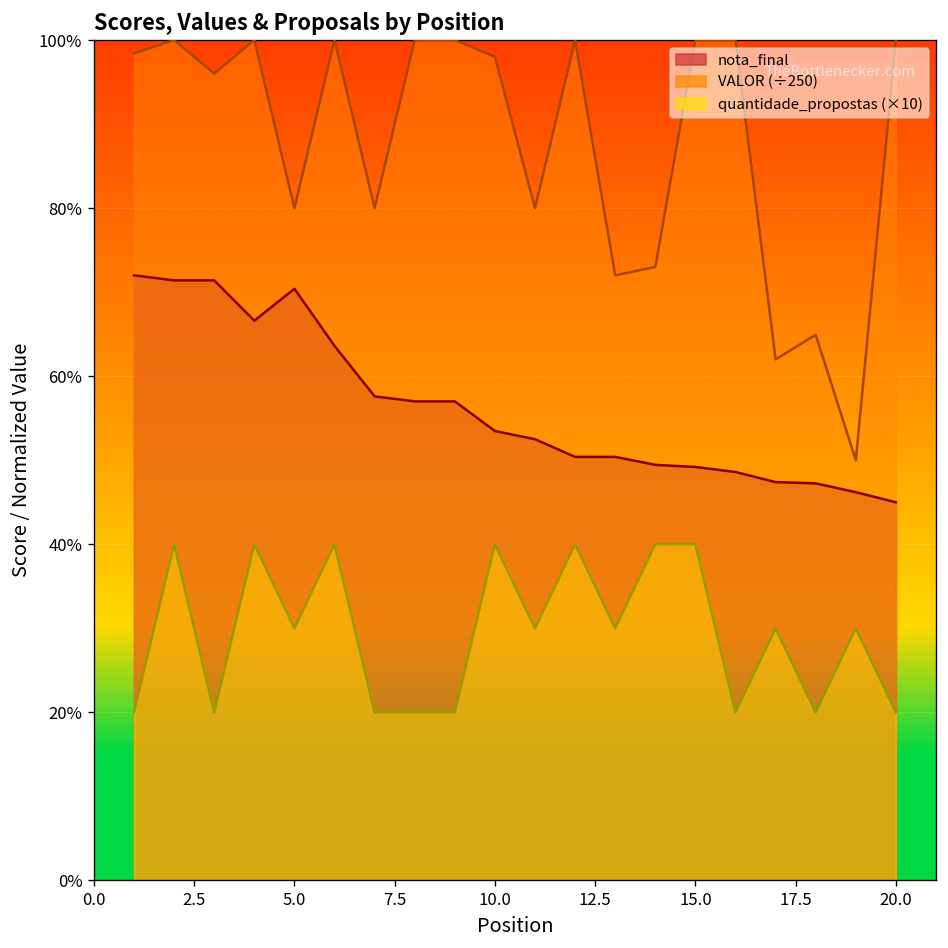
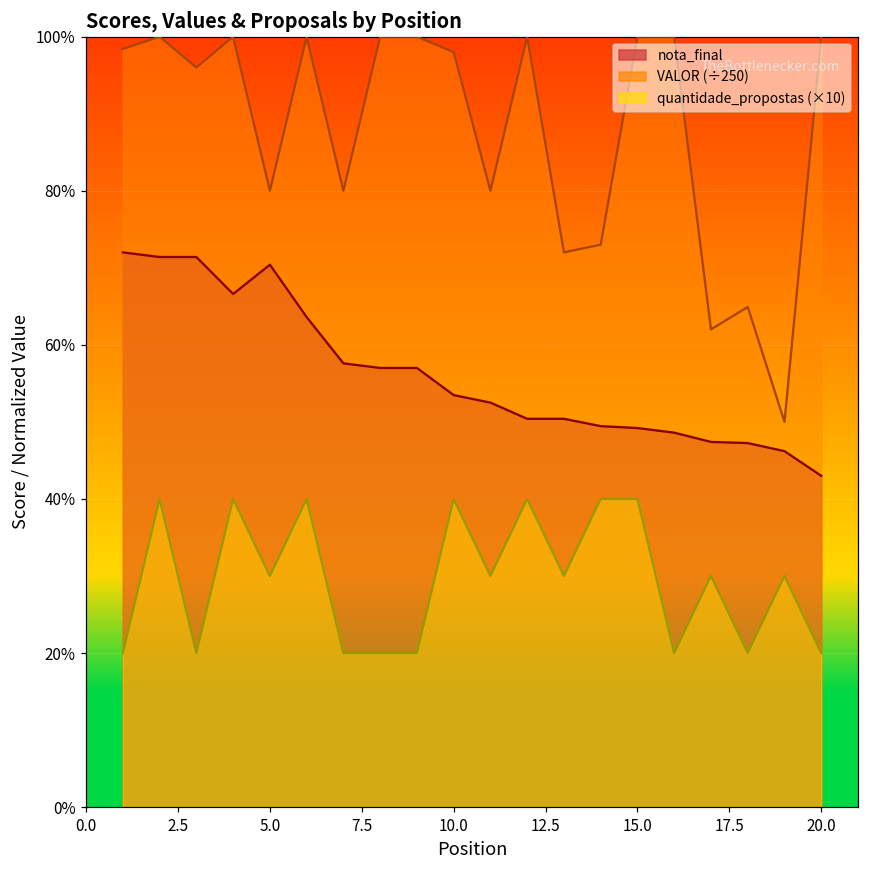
nota_final, 20.0: 45% -> 43%
